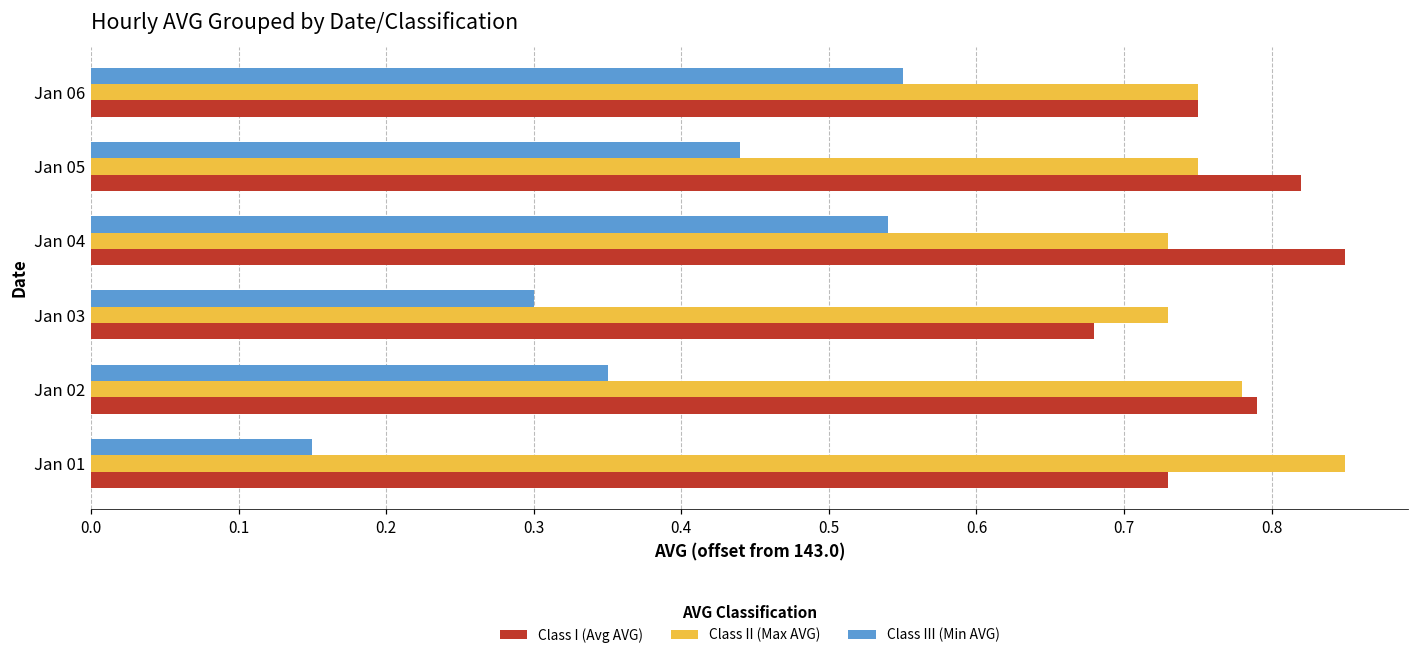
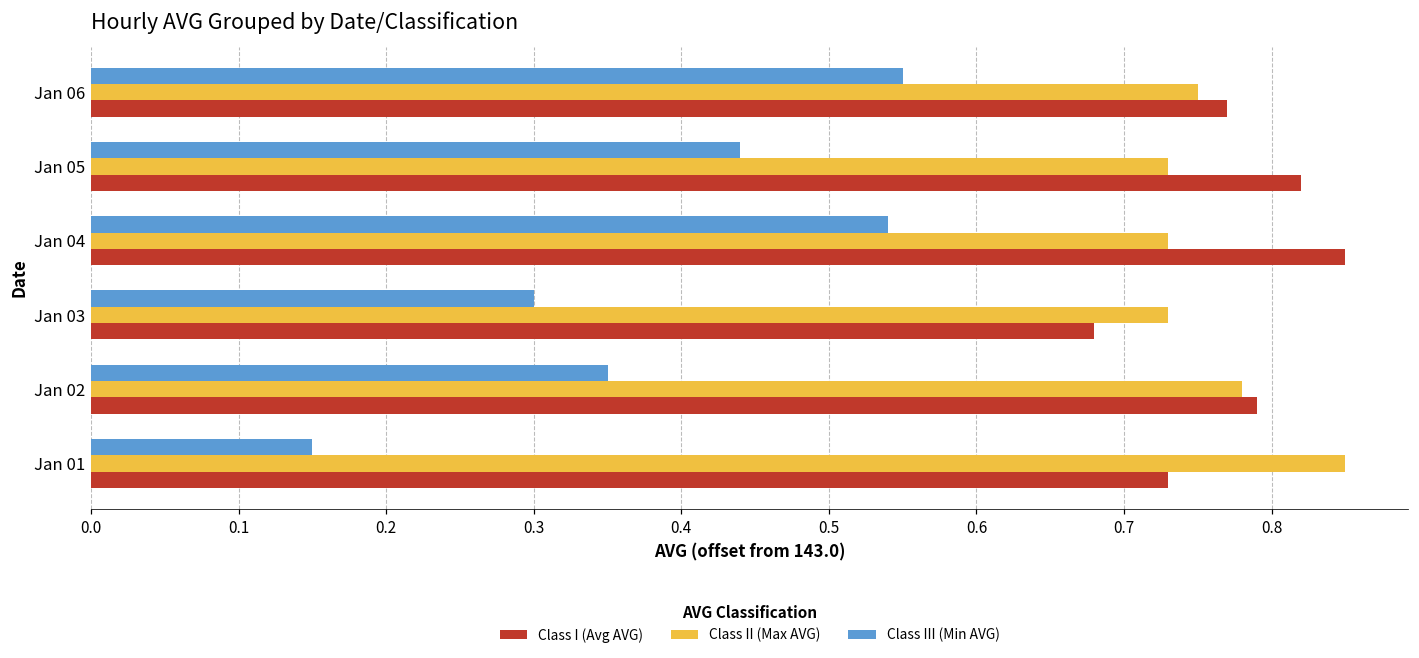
Class I (Avg AVG), Jan 06: 0.750 -> 0.770
Class II (Max AVG), Jan 05: 0.750 -> 0.730
